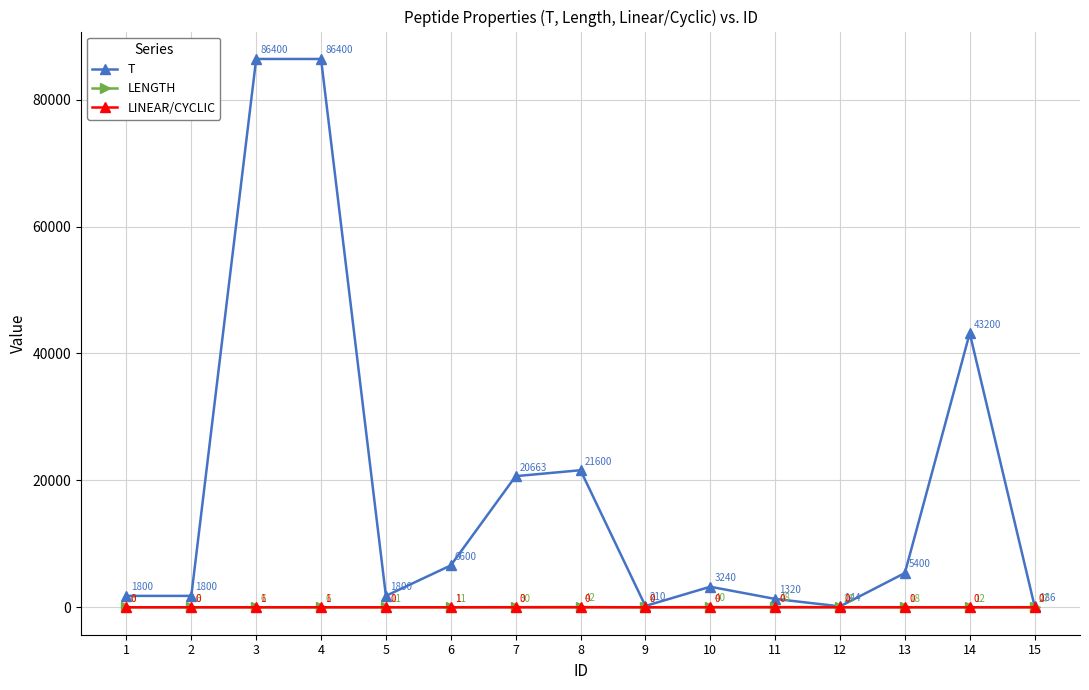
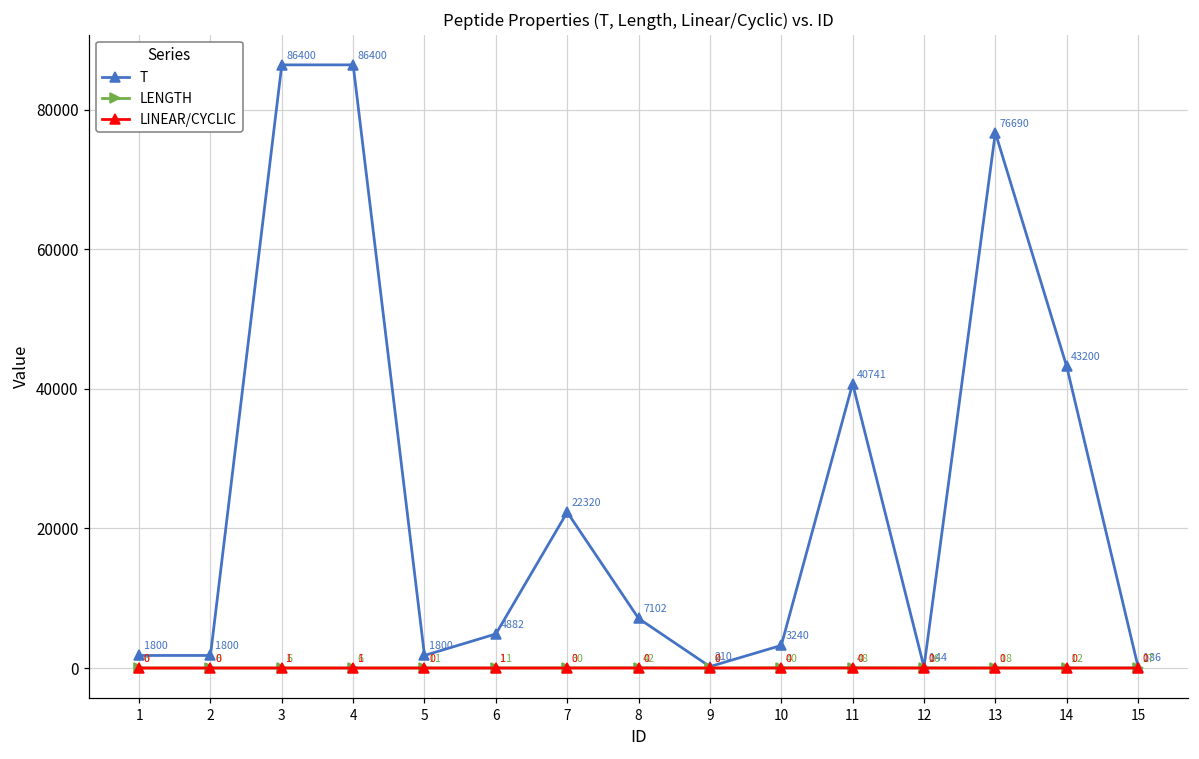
T, 6: 6600 -> 4882
T, 7: 20663 -> 22320
T, 8: 21600 -> 7102
T, 11: 1320 -> 40741
T, 13: 5400 -> 76690
